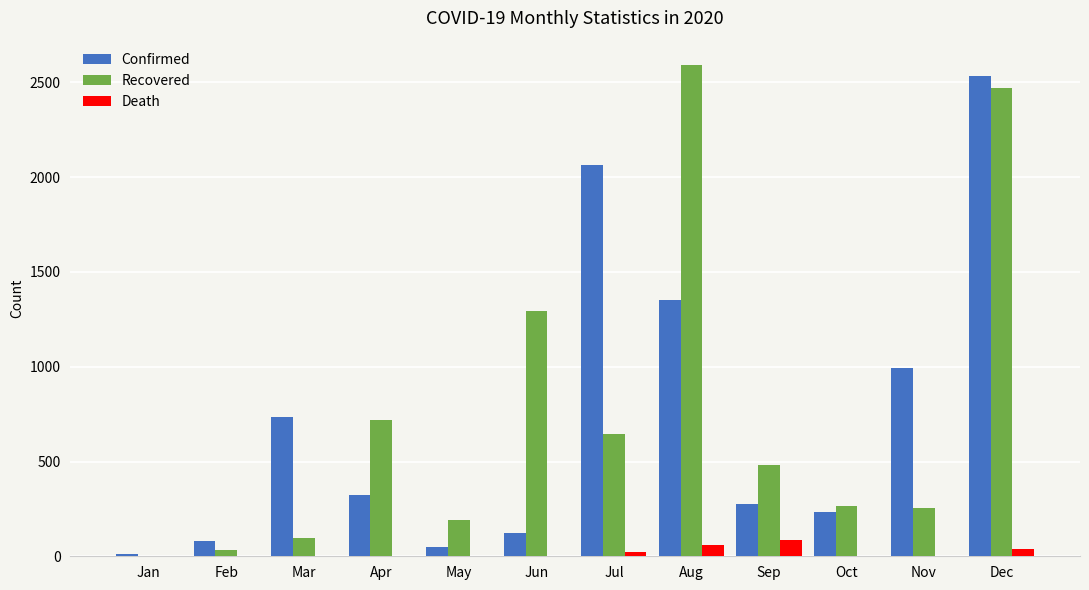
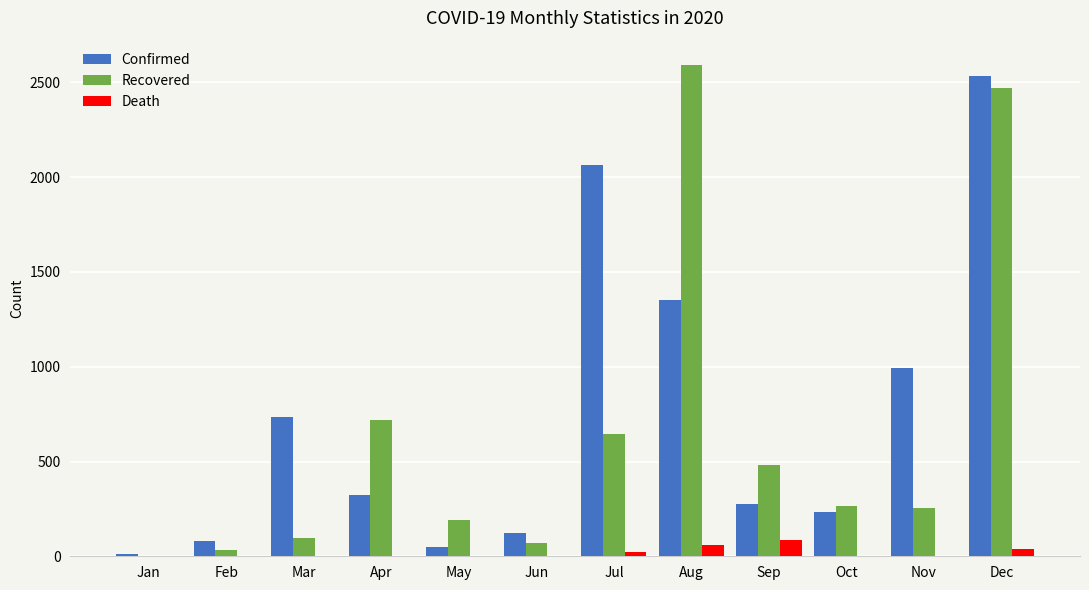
Recovered, Jun: 1290 -> 70
